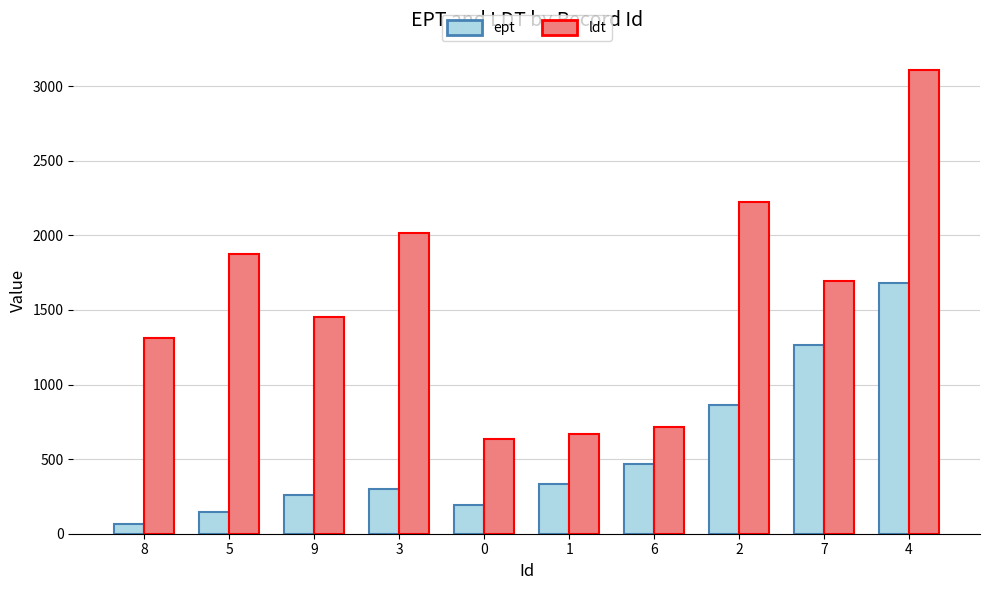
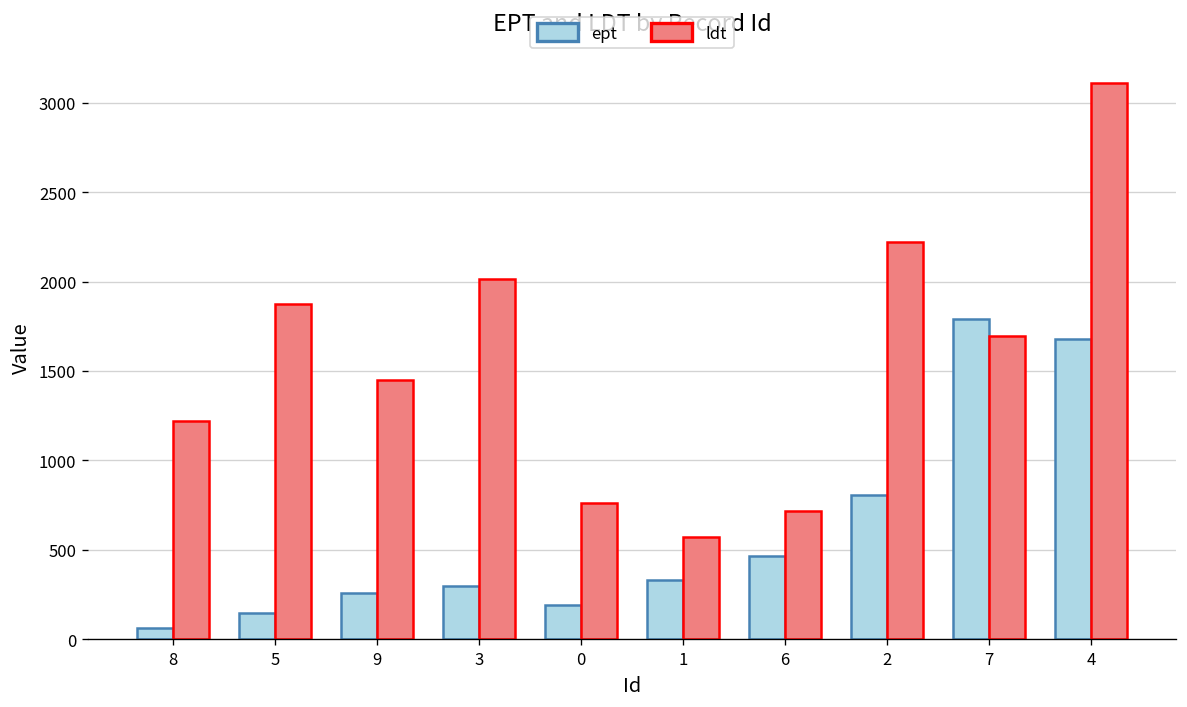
ldt, 8: 1310 -> 1220
ldt, 0: 630 -> 760
ldt, 1: 670 -> 570
ept, 2: 870 -> 810
ept, 7: 1260 -> 1790
